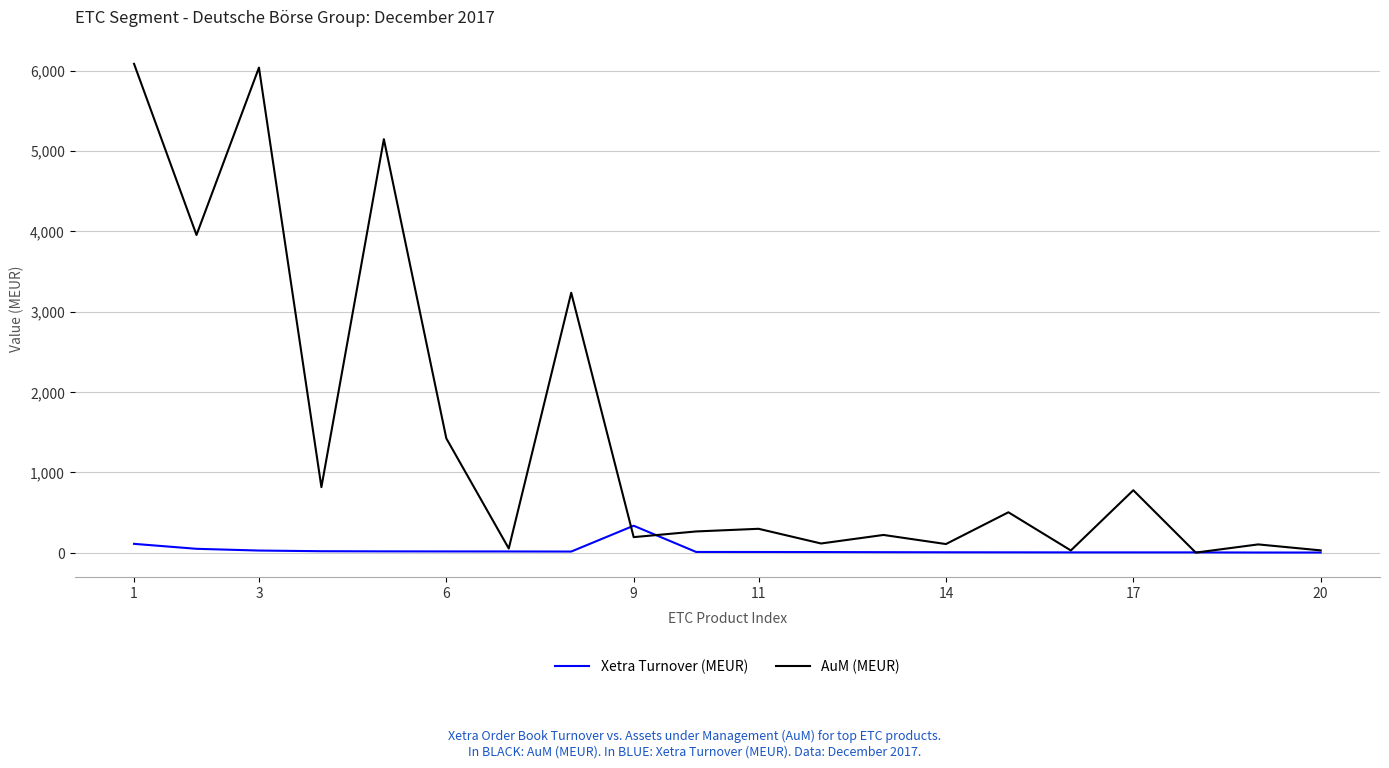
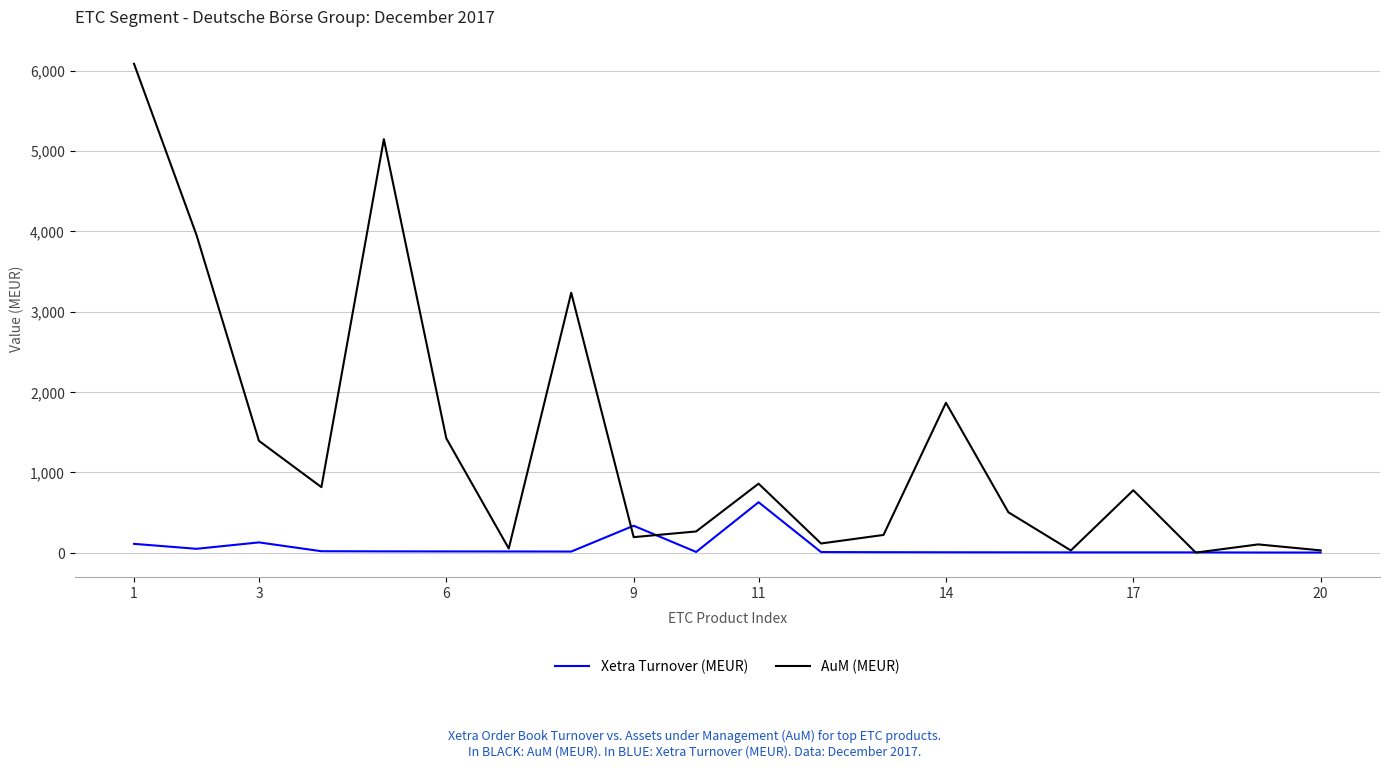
Xetra Turnover (MEUR), 3: 0 -> 100
AuM (MEUR), 3: 6,000 -> 1,400
Xetra Turnover (MEUR), 11: 0 -> 600
AuM (MEUR), 11: 300 -> 900
AuM (MEUR), 14: 100 -> 1,900
